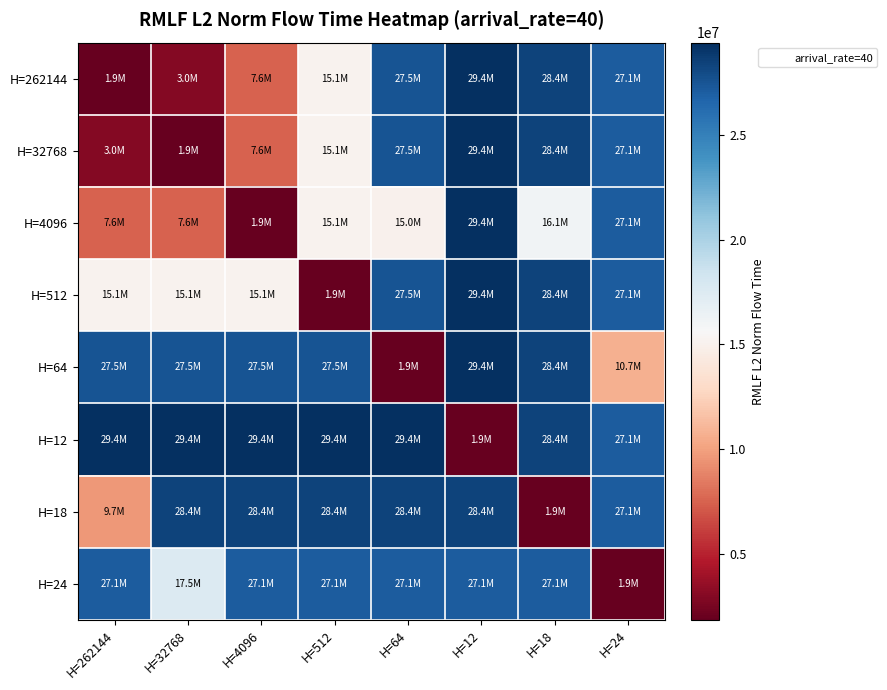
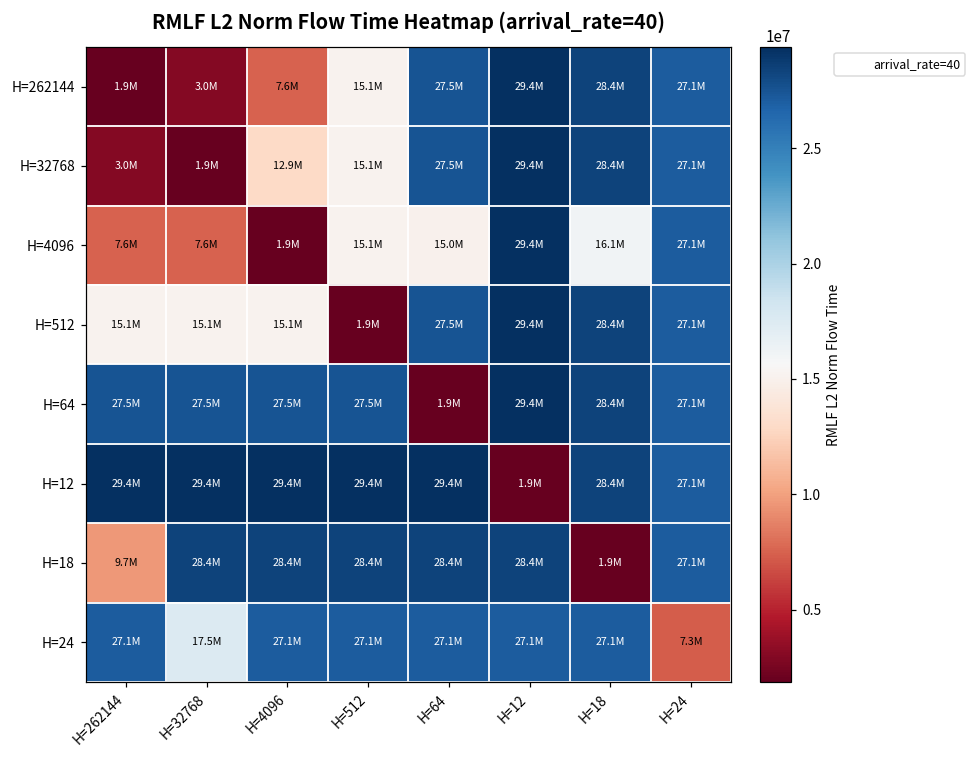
H=32768, H=4096: 7.6M -> 12.9M
H=64, H=24: 10.7M -> 27.1M
H=24, H=24: 1.9M -> 7.3M
